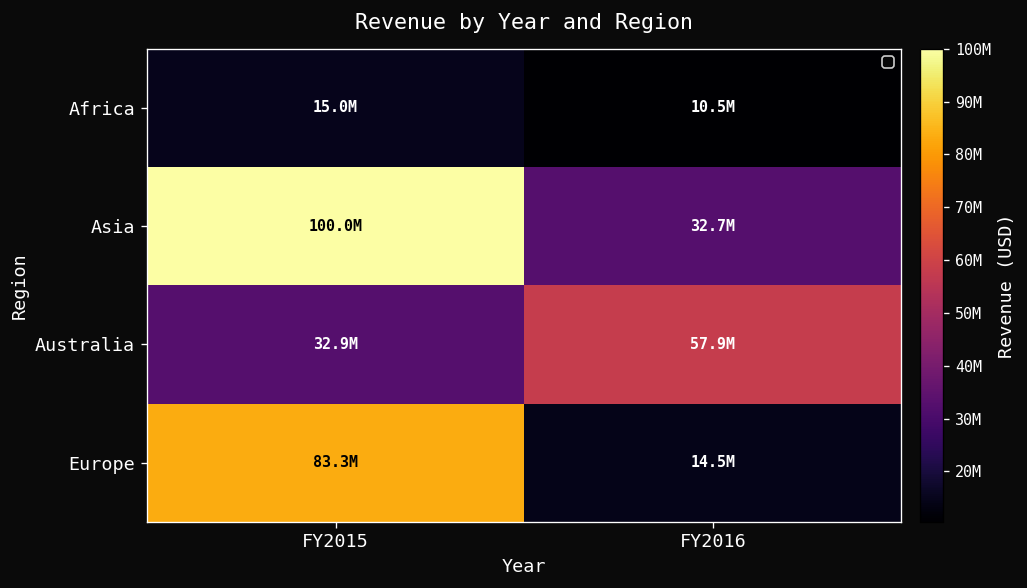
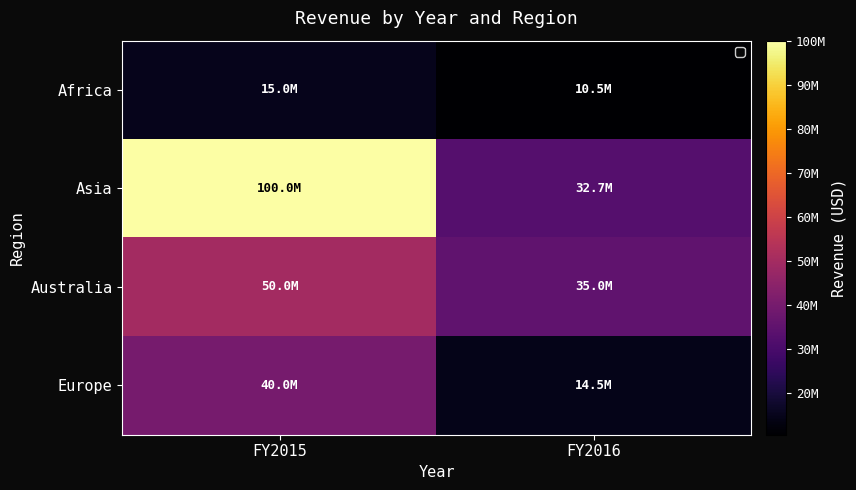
Australia, FY2015: 32.9M -> 50.0M
Australia, FY2016: 57.9M -> 35.0M
Europe, FY2015: 83.3M -> 40.0M
